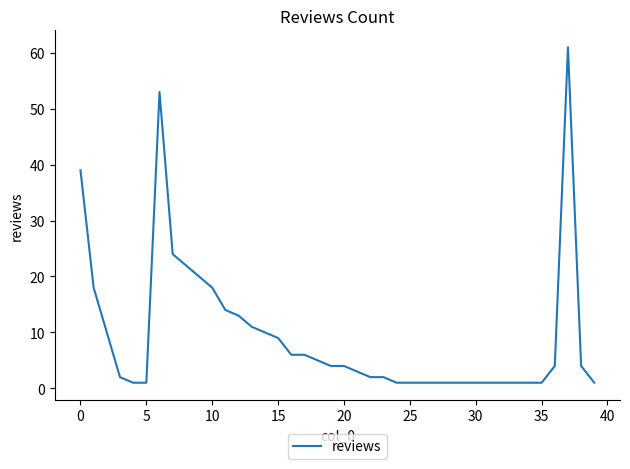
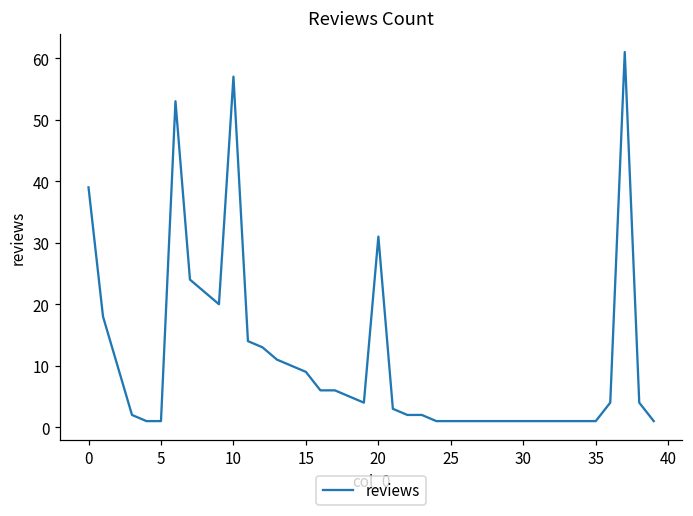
10: 18 -> 57
20: 4 -> 31
